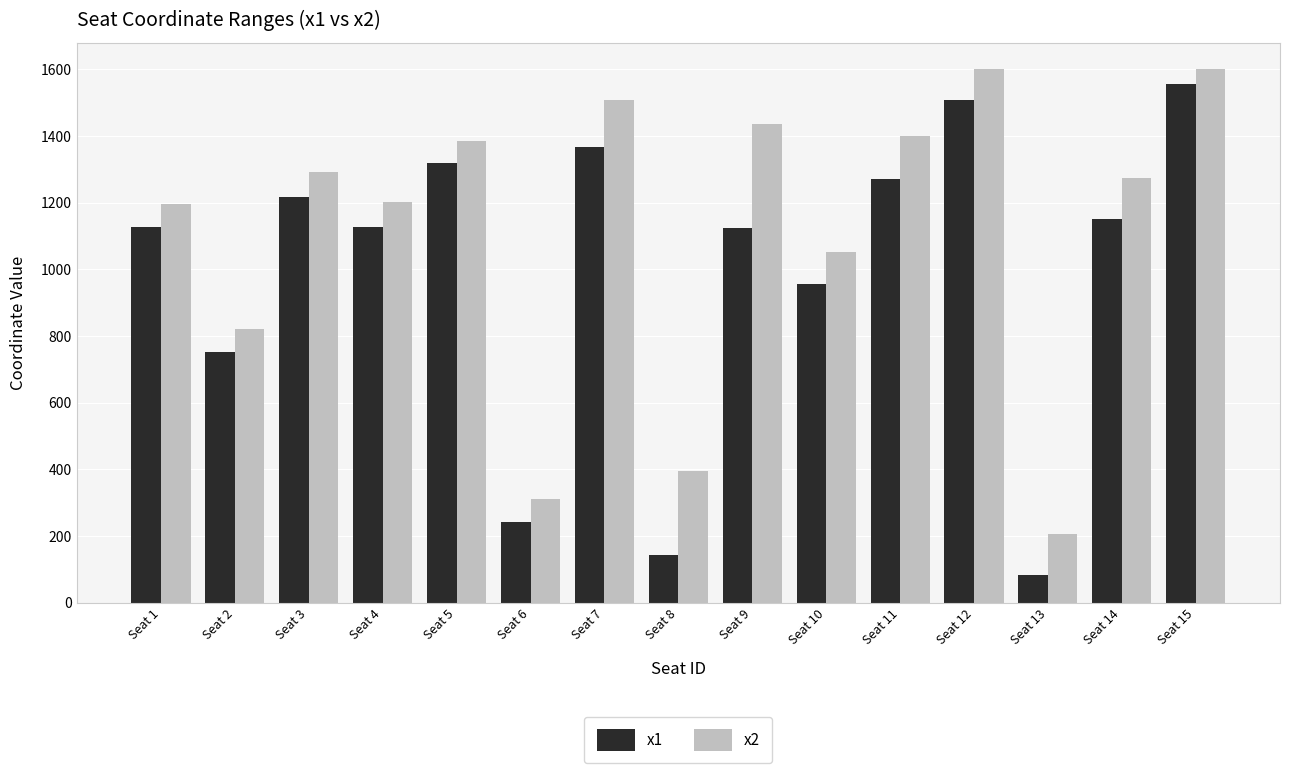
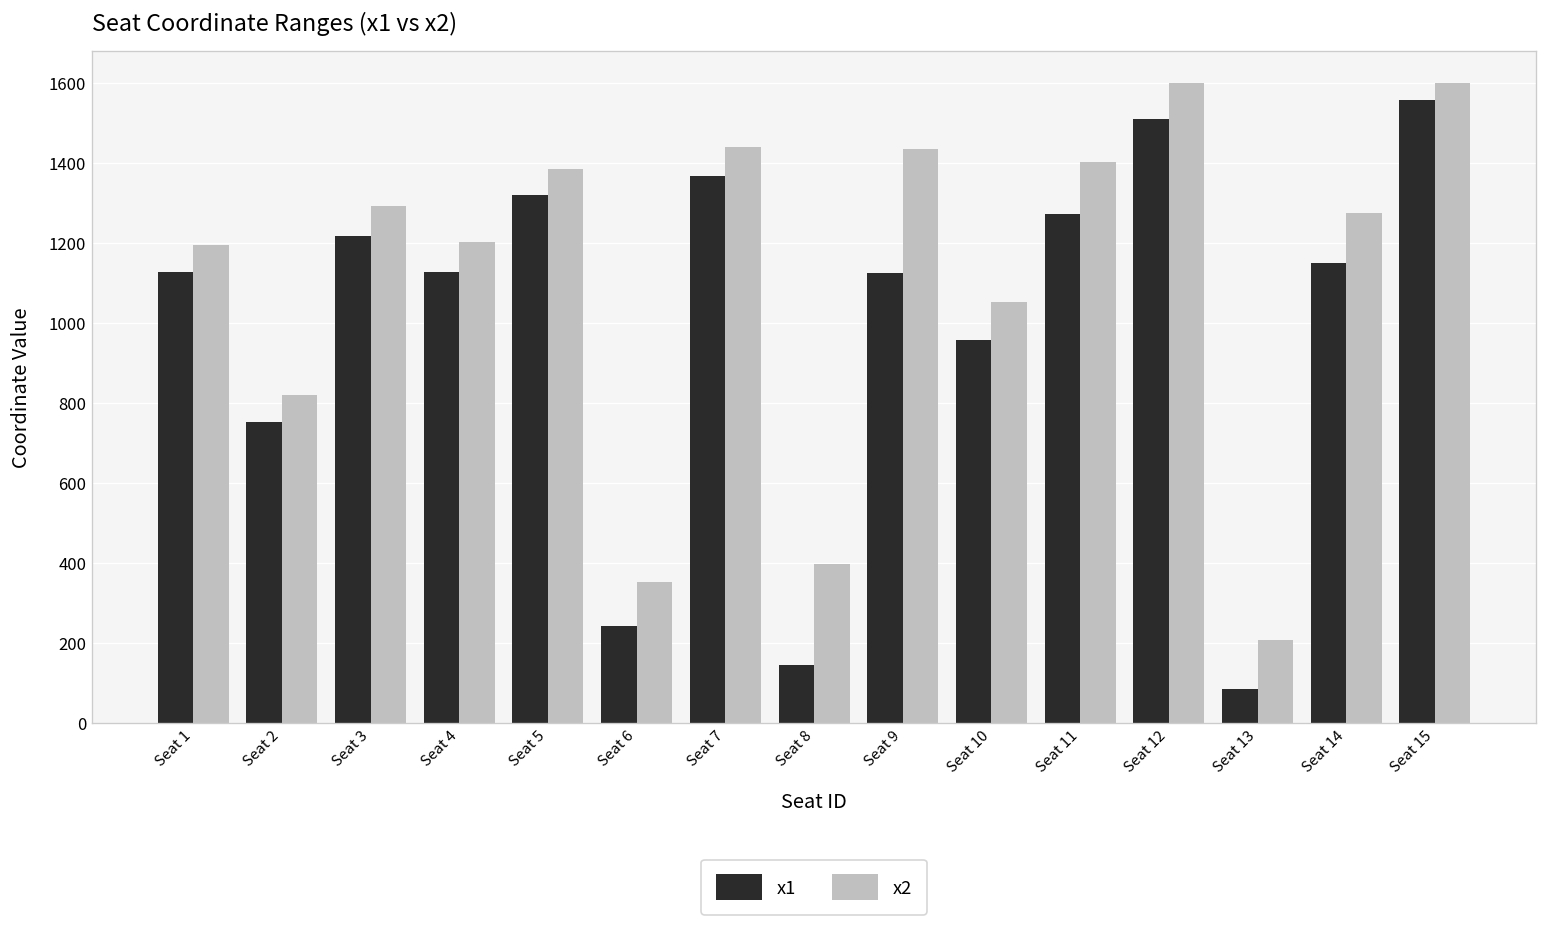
x2, Seat 6: 310 -> 350
x2, Seat 7: 1510 -> 1440
